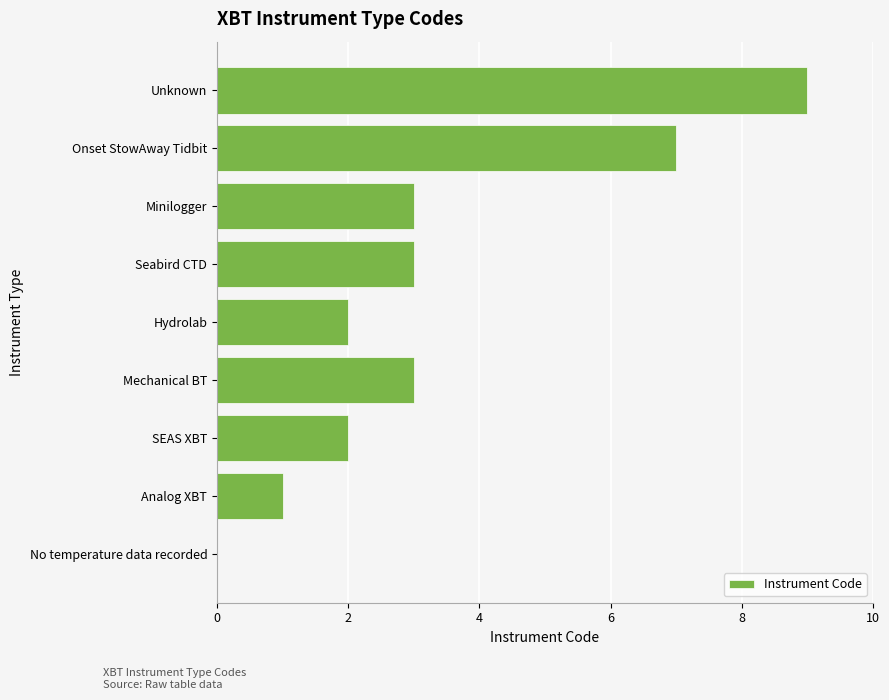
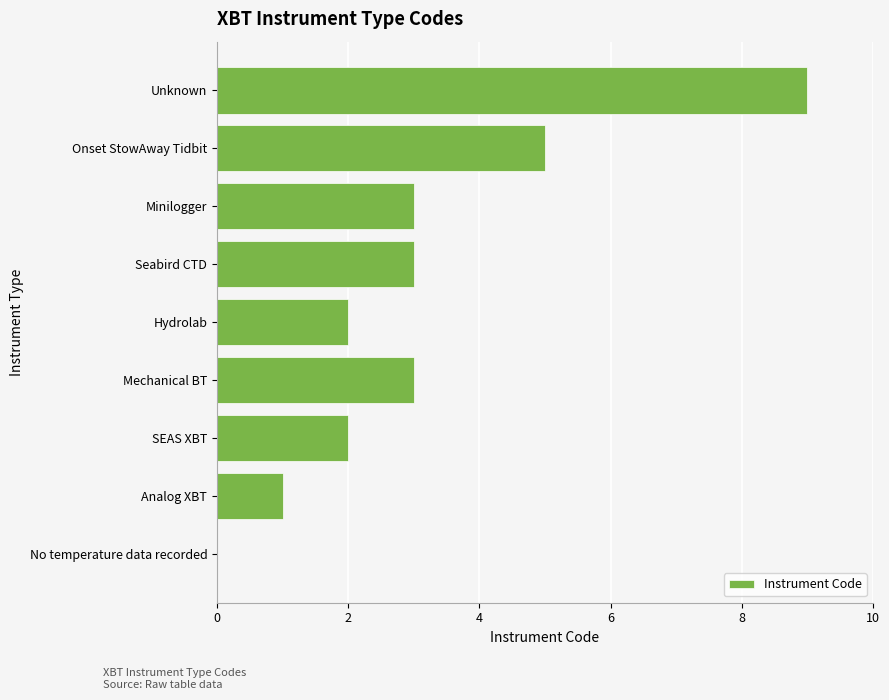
Onset StowAway Tidbit: 7 -> 5
